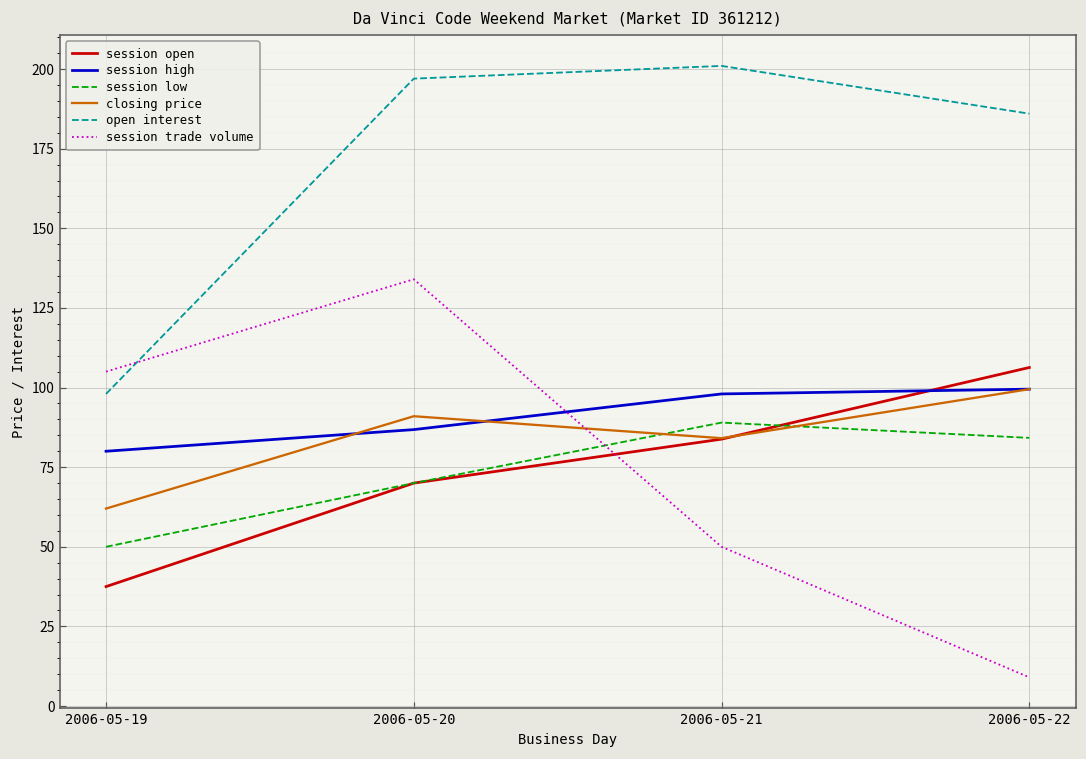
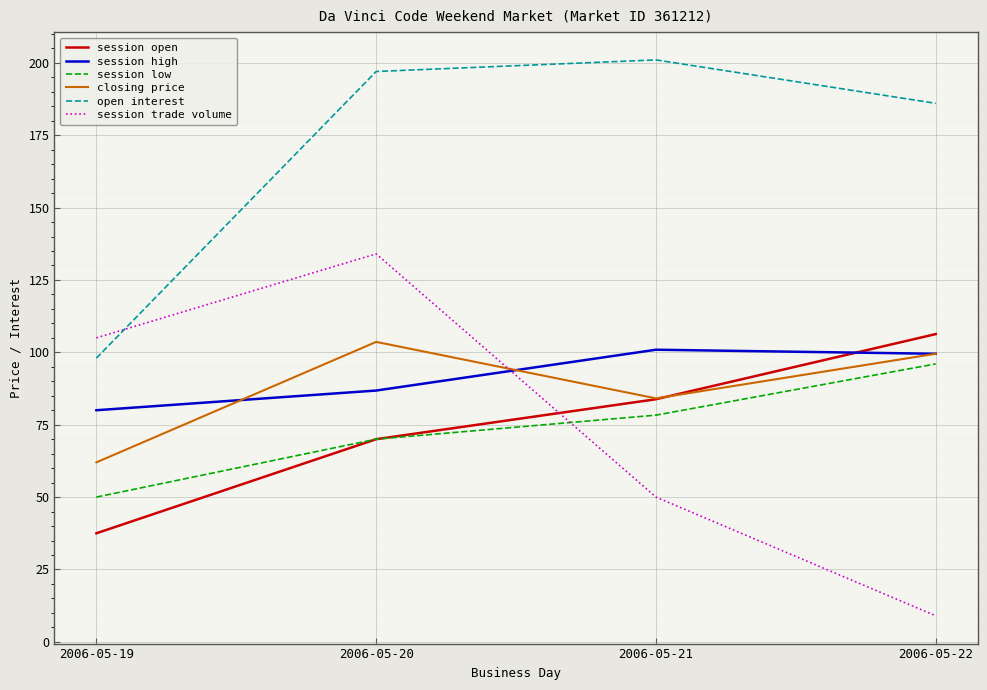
closing price, 2006-05-20: 91 -> 104
session high, 2006-05-21: 98 -> 101
session low, 2006-05-21: 89 -> 78
session low, 2006-05-22: 84 -> 96
